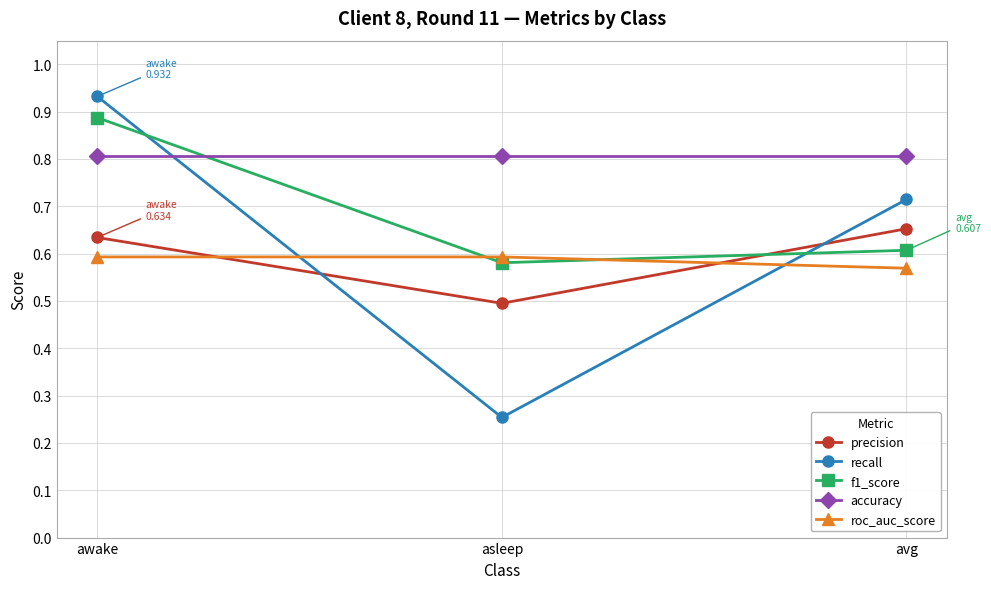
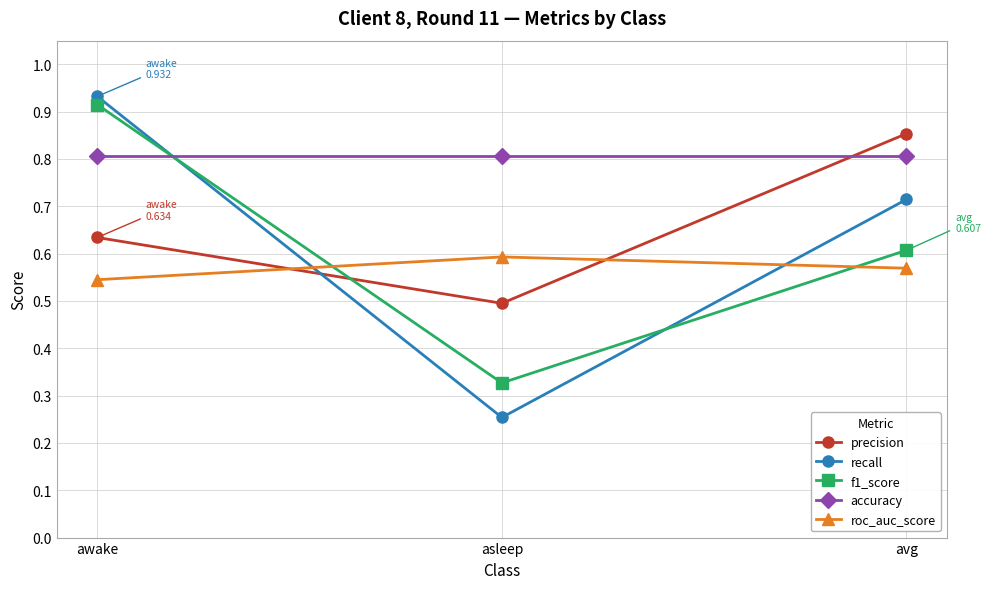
f1_score, awake: 0.89 -> 0.91
roc_auc_score, awake: 0.59 -> 0.54
f1_score, asleep: 0.58 -> 0.33
precision, avg: 0.65 -> 0.85
